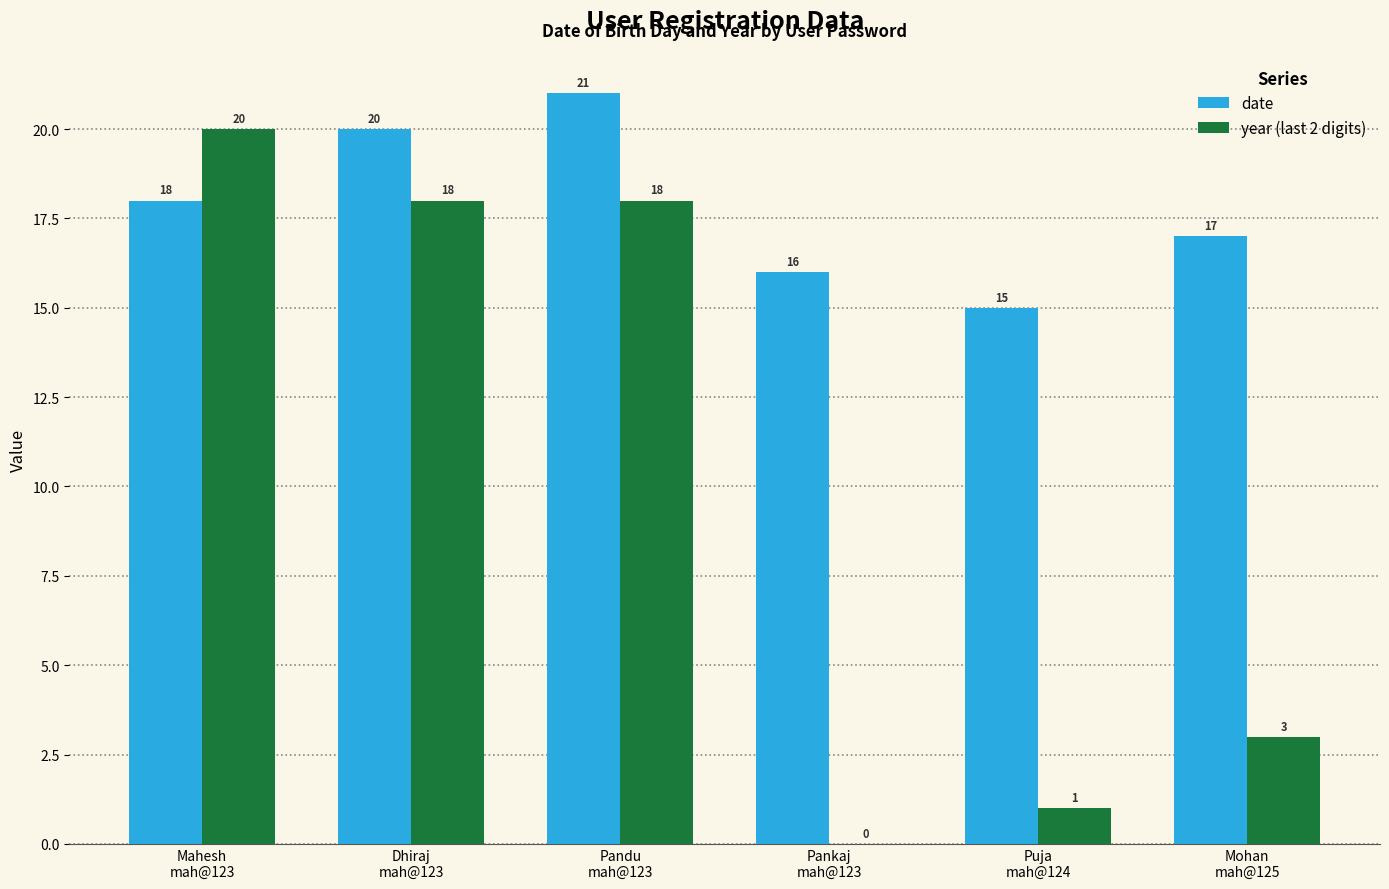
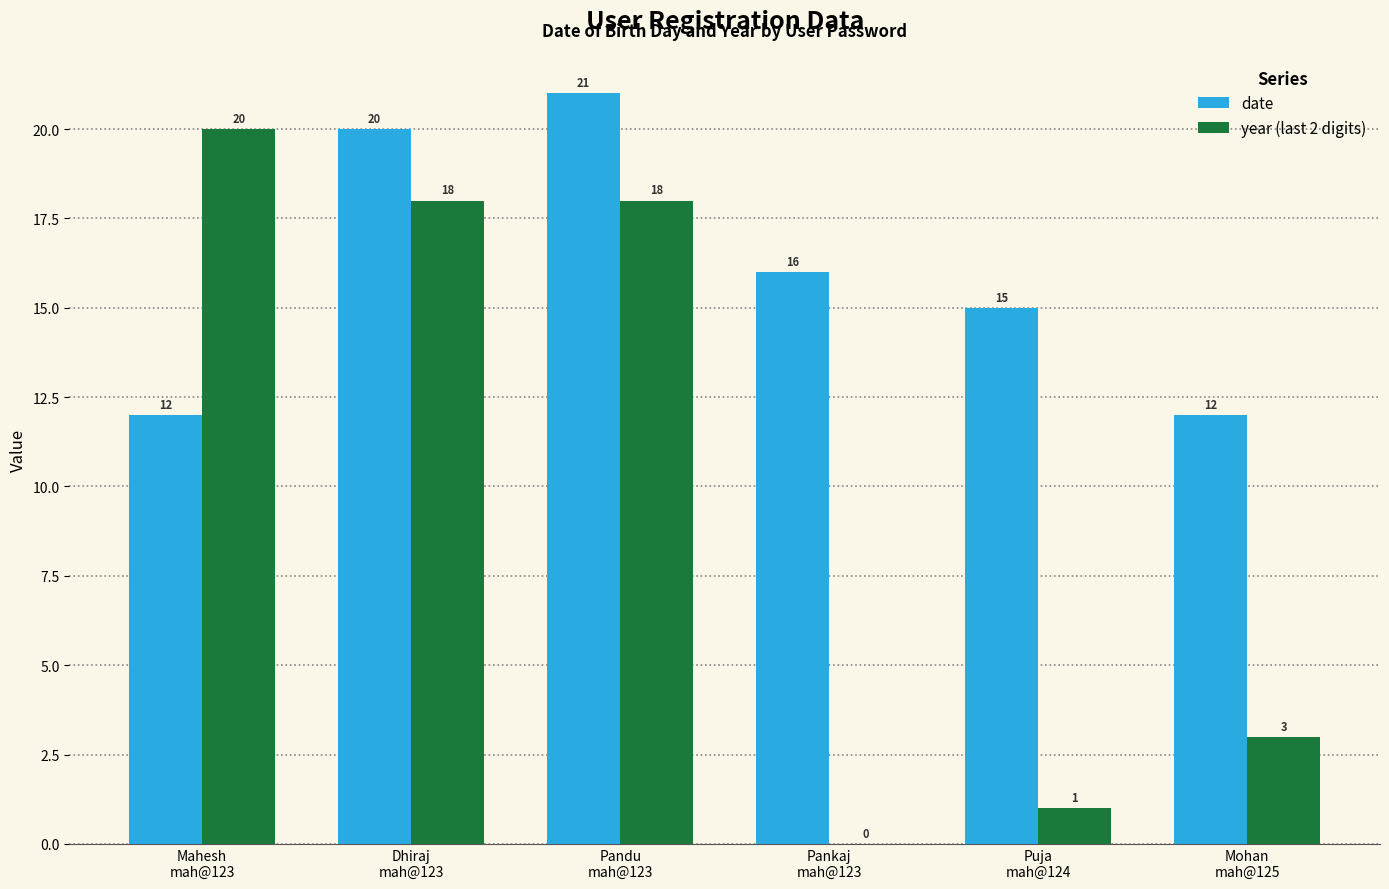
date, Mahesh mah@123: 18 -> 12
date, Mohan mah@125: 17 -> 12
